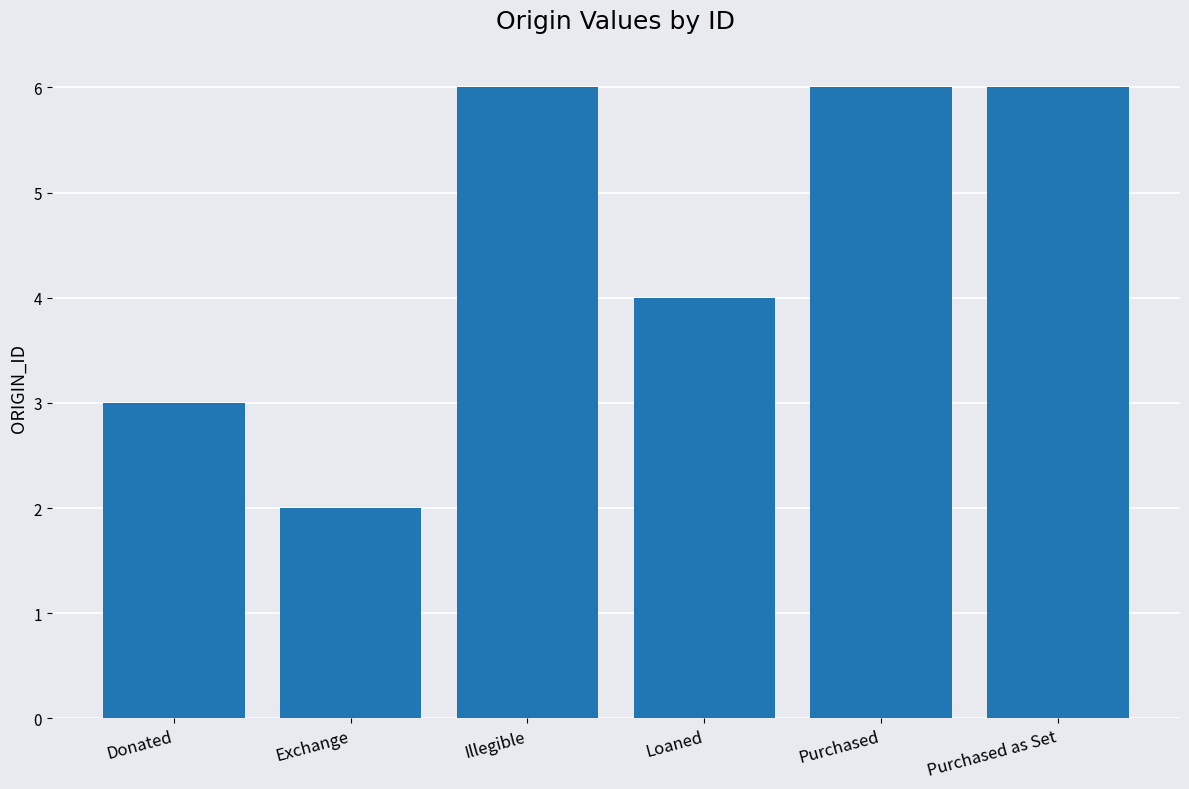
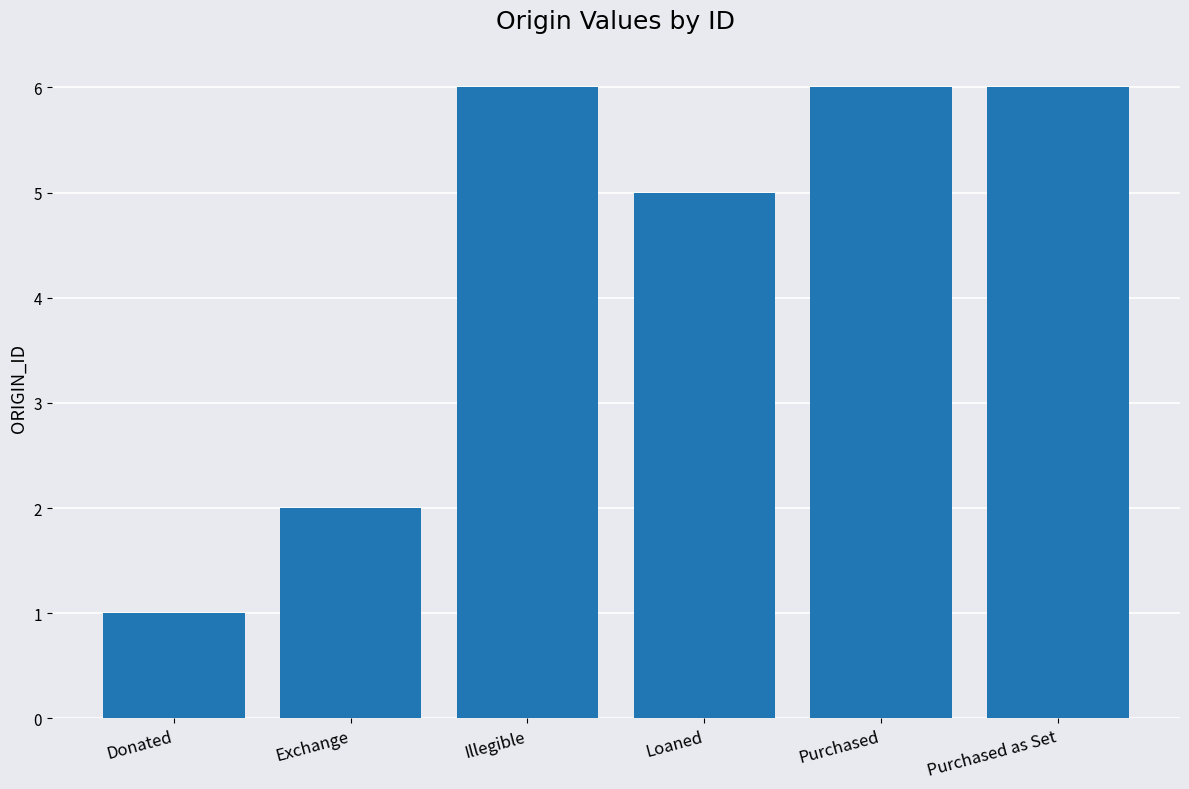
Donated: 3 -> 1
Loaned: 4 -> 5
